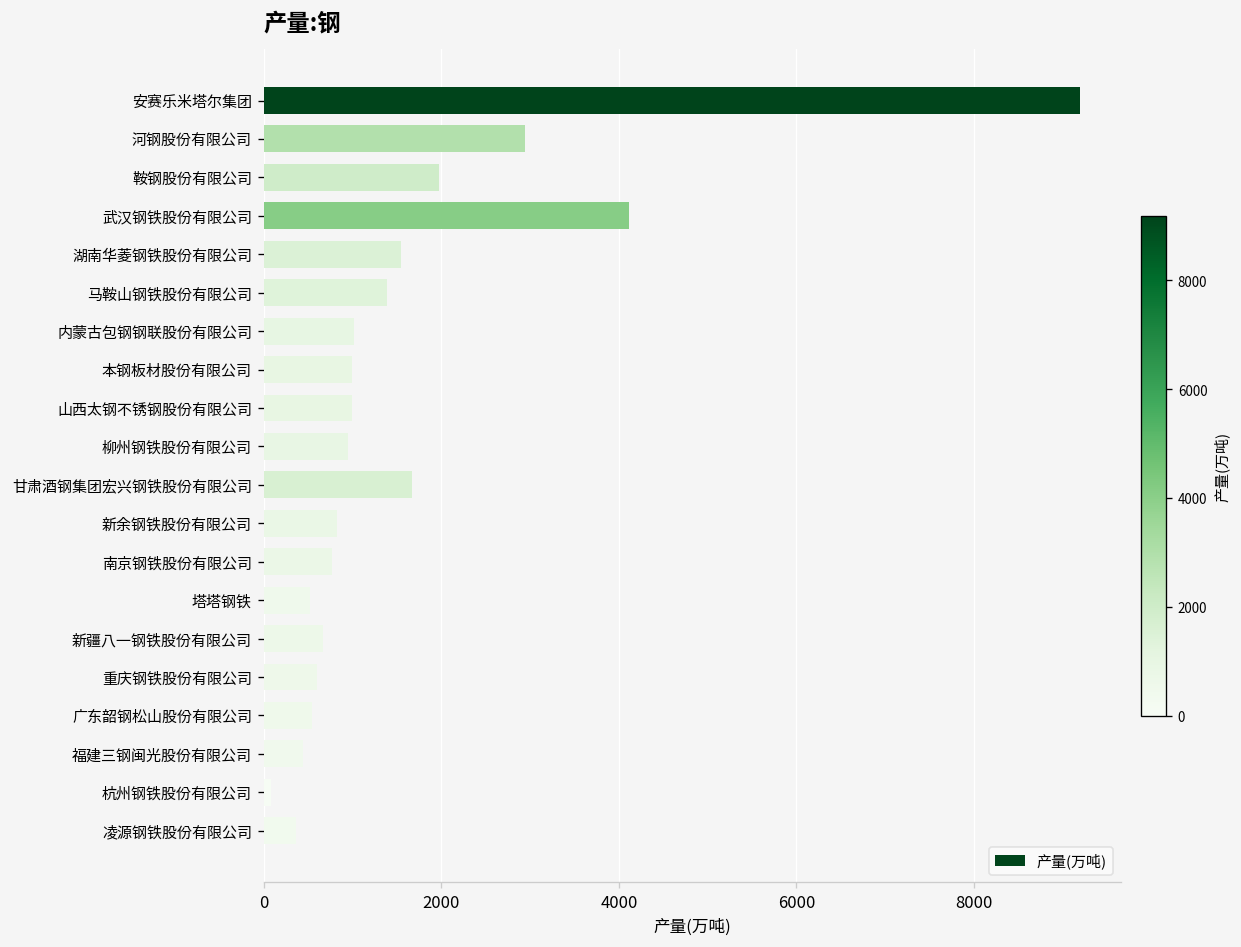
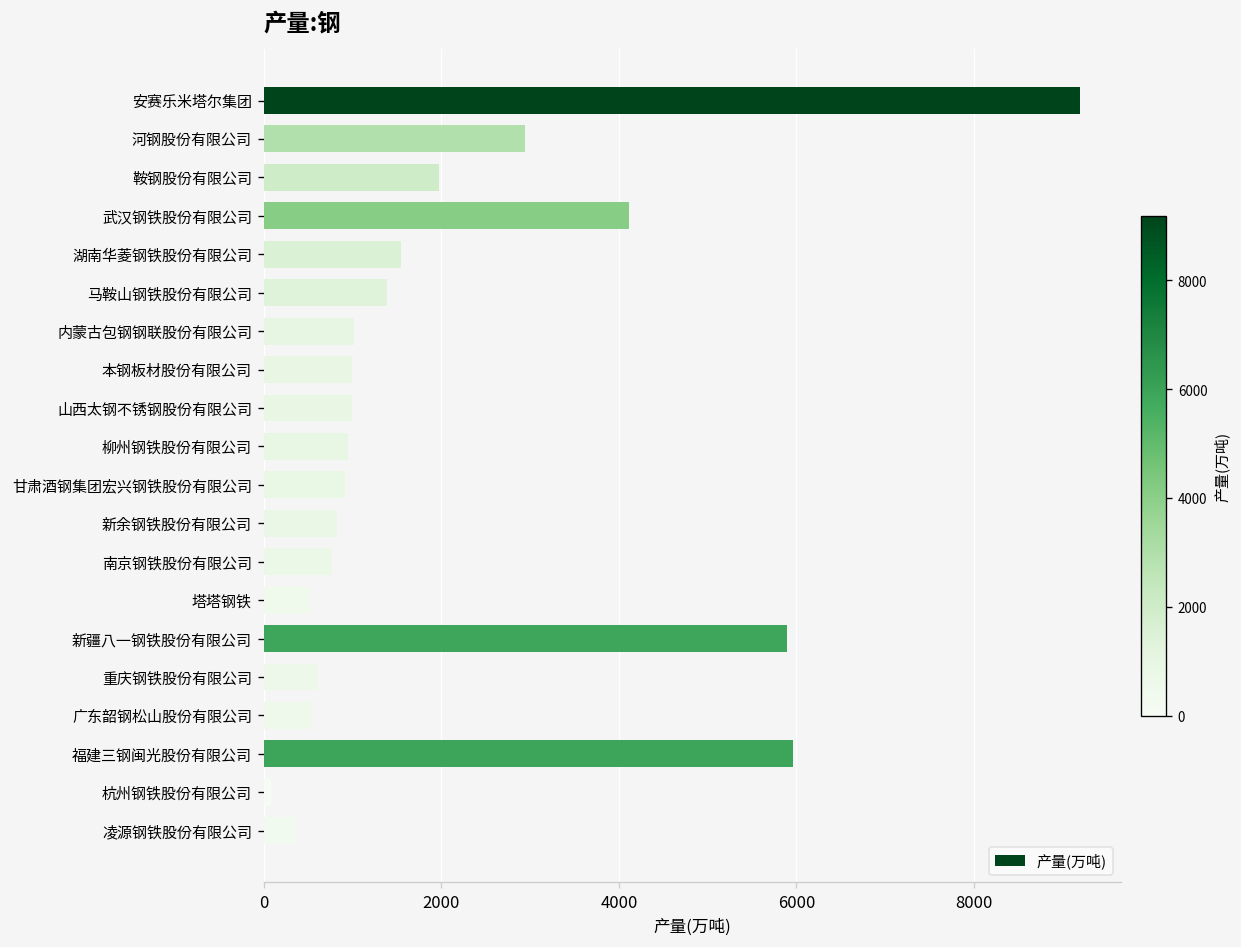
甘肃酒钢集团宏兴钢铁股份有限公司: 1700 -> 900
新疆八一钢铁股份有限公司: 700 -> 5900
福建三钢闽光股份有限公司: 400 -> 6000
